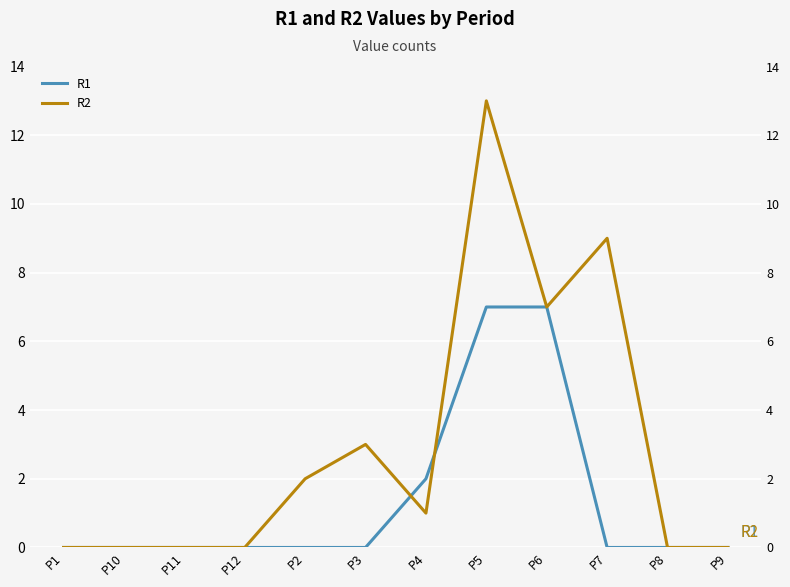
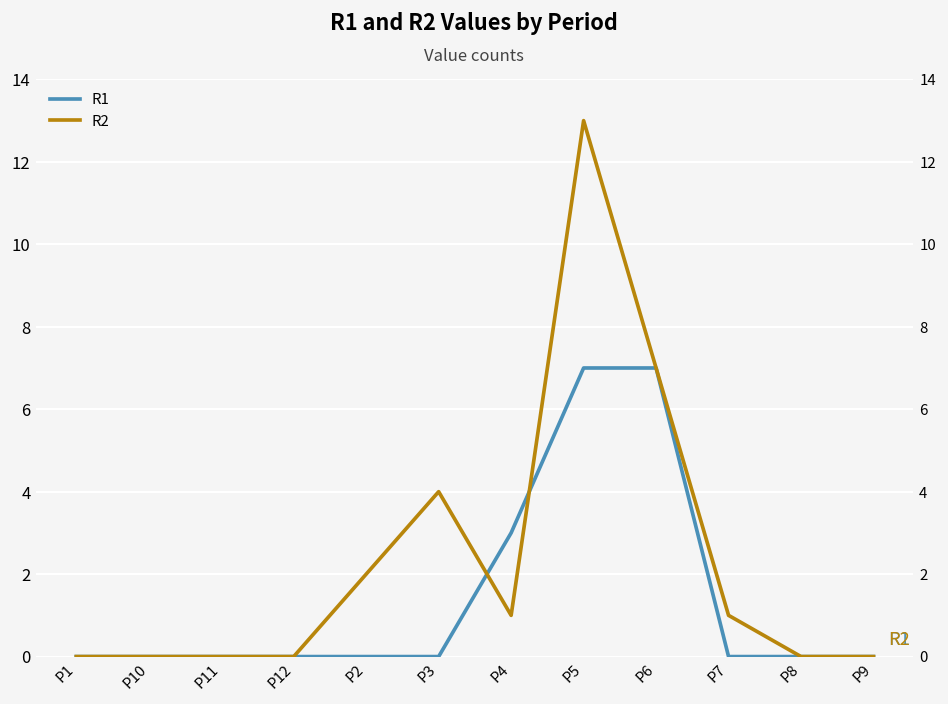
R2, P3: 3 -> 4
R1, P4: 2 -> 3
R2, P7: 9 -> 1
